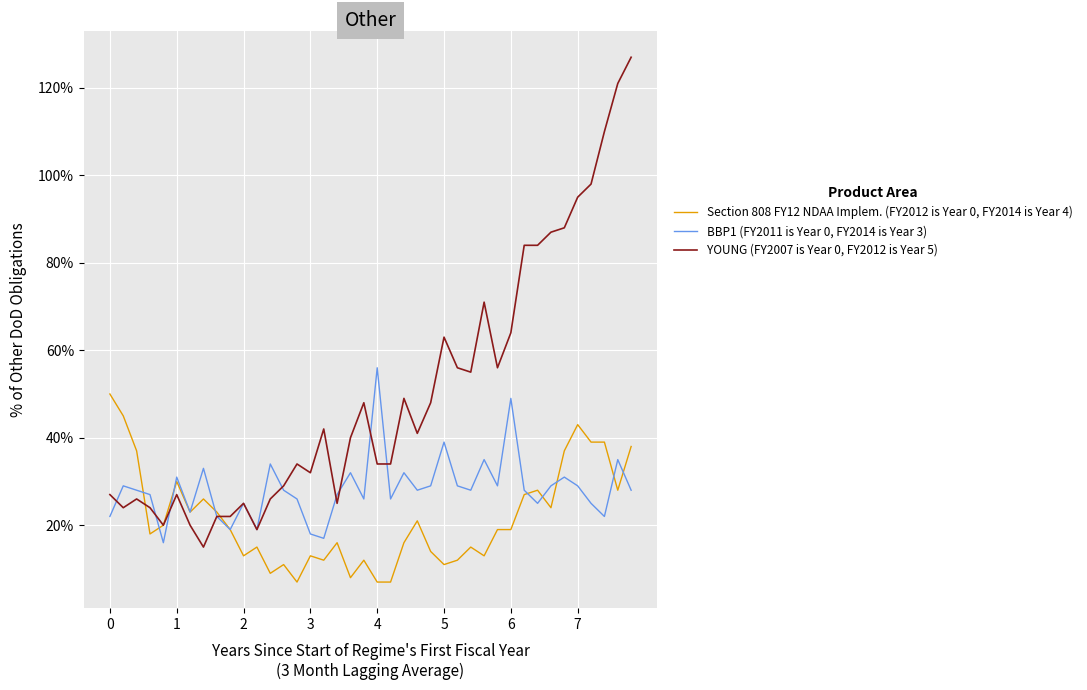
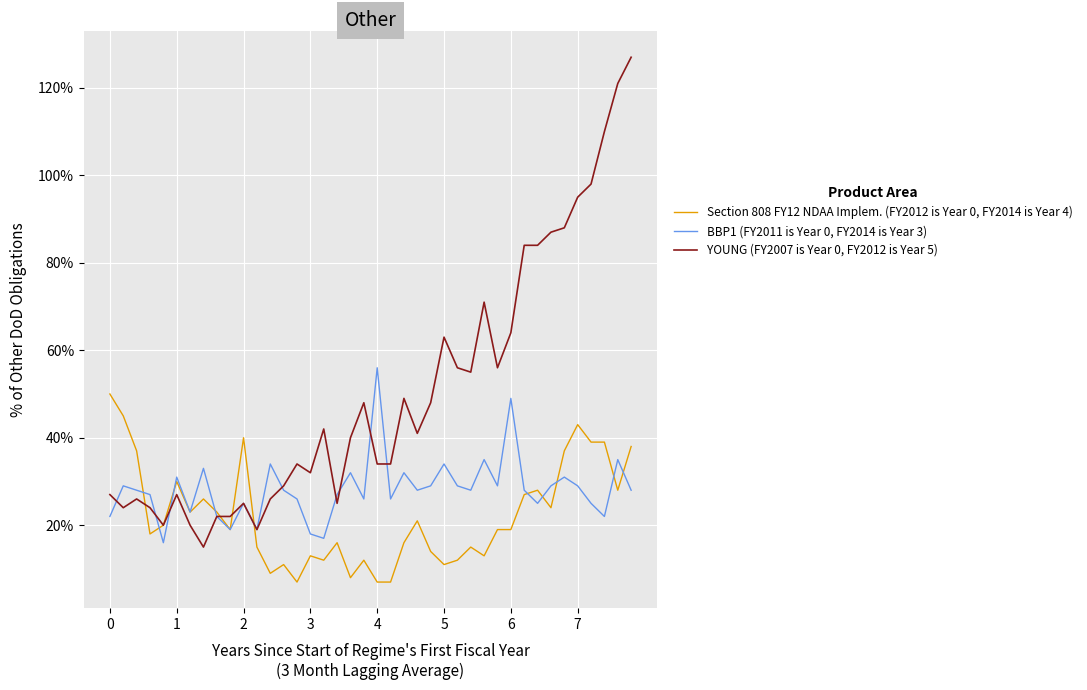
Section 808 FY12 NDAA Implem. (FY2012 is Year 0, FY2014 is Year 4), 2: 13% -> 40%
BBP1 (FY2011 is Year 0, FY2014 is Year 3), 5: 39% -> 34%
